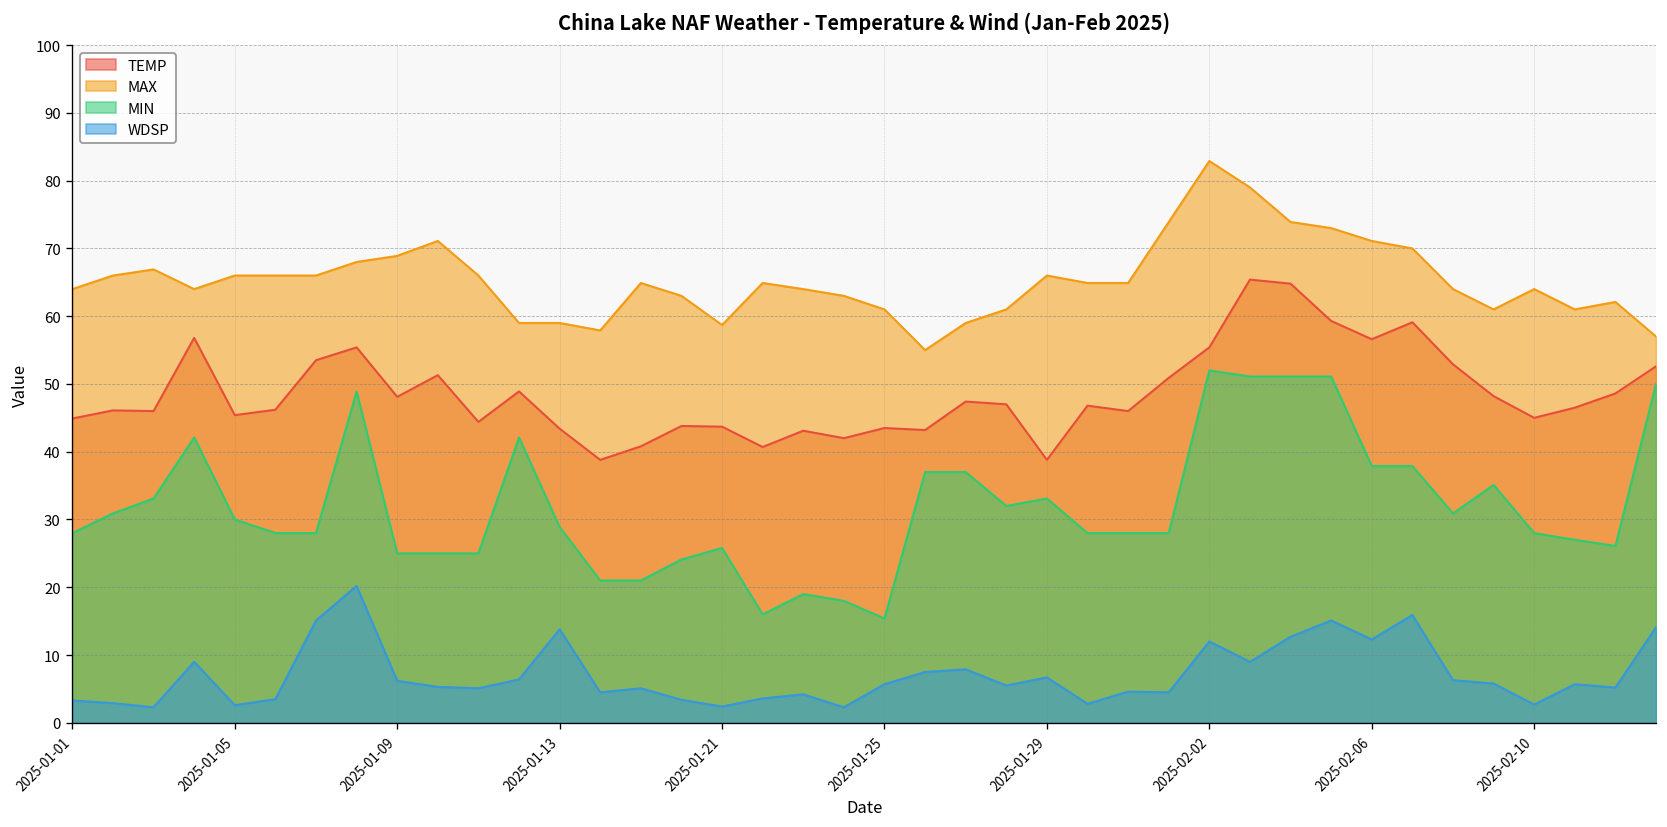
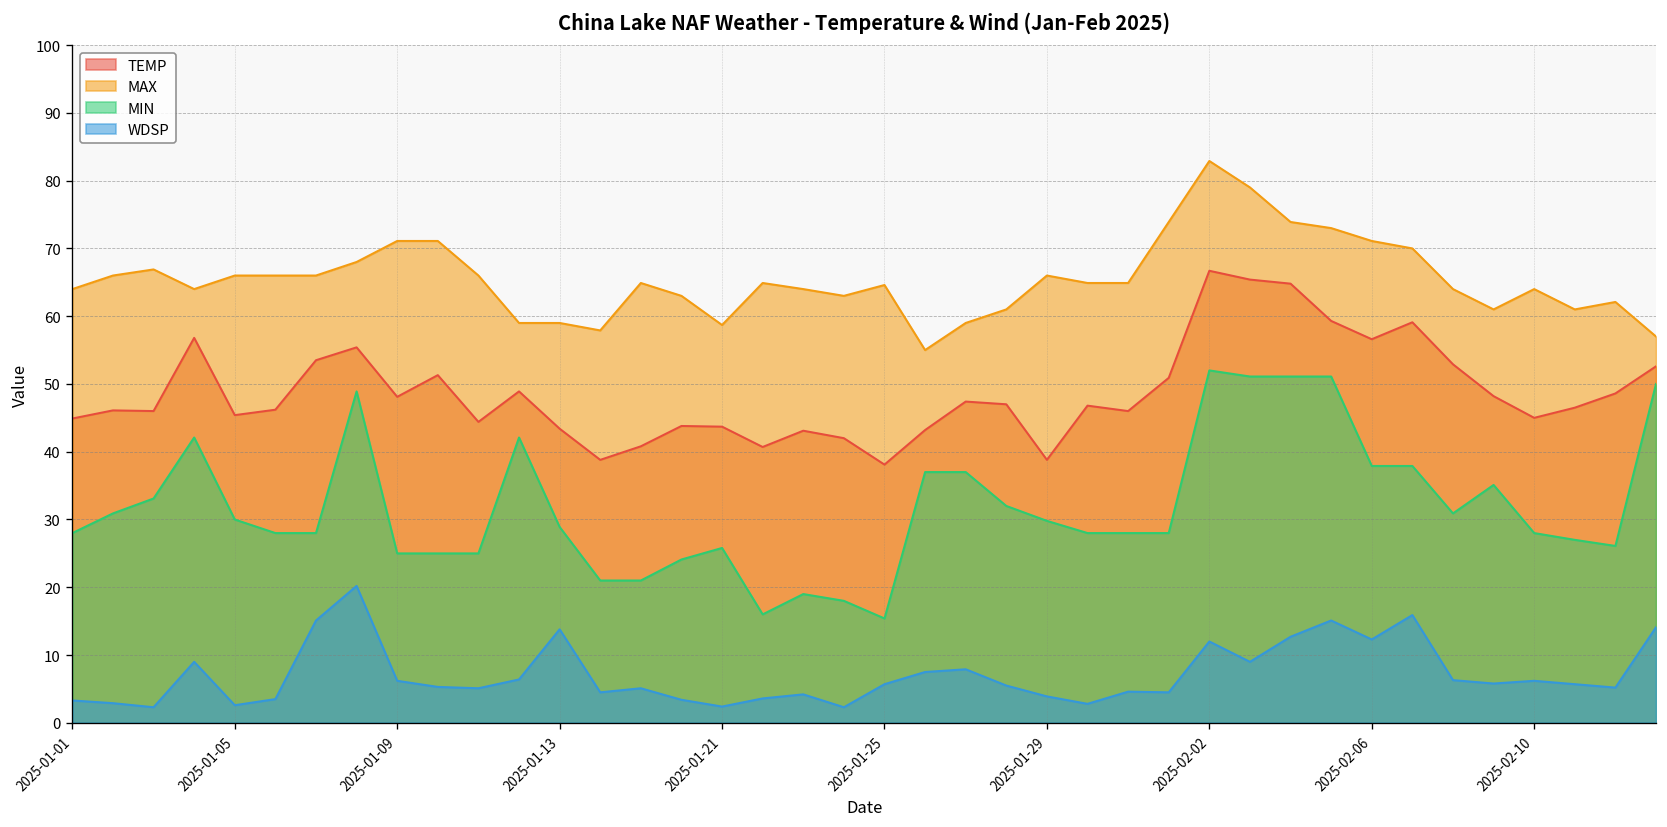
MAX, 2025-01-09: 69 -> 71
TEMP, 2025-01-25: 44 -> 38
MAX, 2025-01-25: 61 -> 65
MIN, 2025-01-29: 33 -> 30
WDSP, 2025-01-29: 7 -> 4
TEMP, 2025-02-02: 55 -> 67
WDSP, 2025-02-10: 3 -> 6
